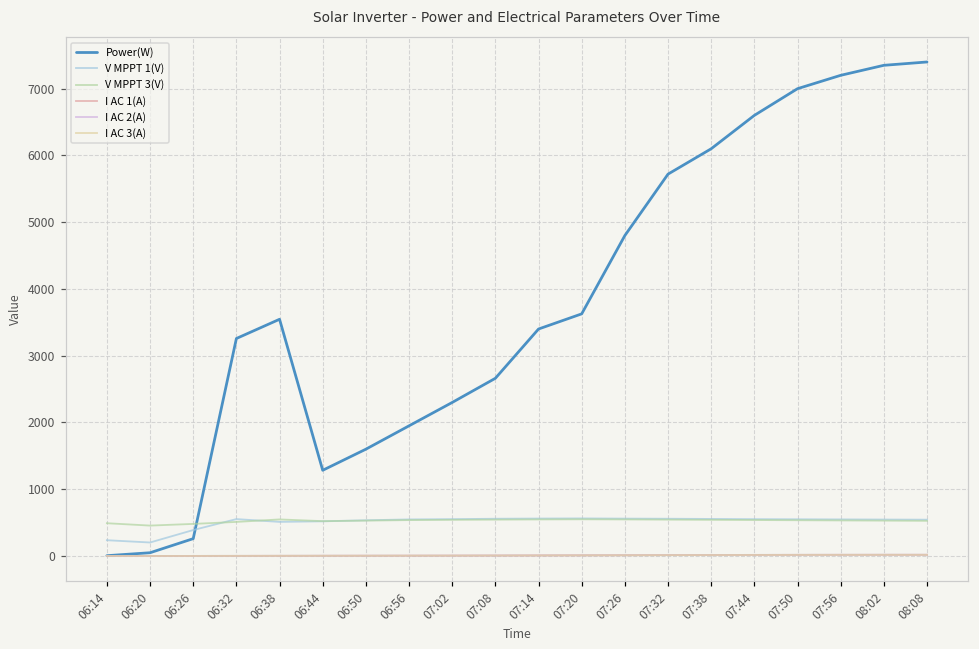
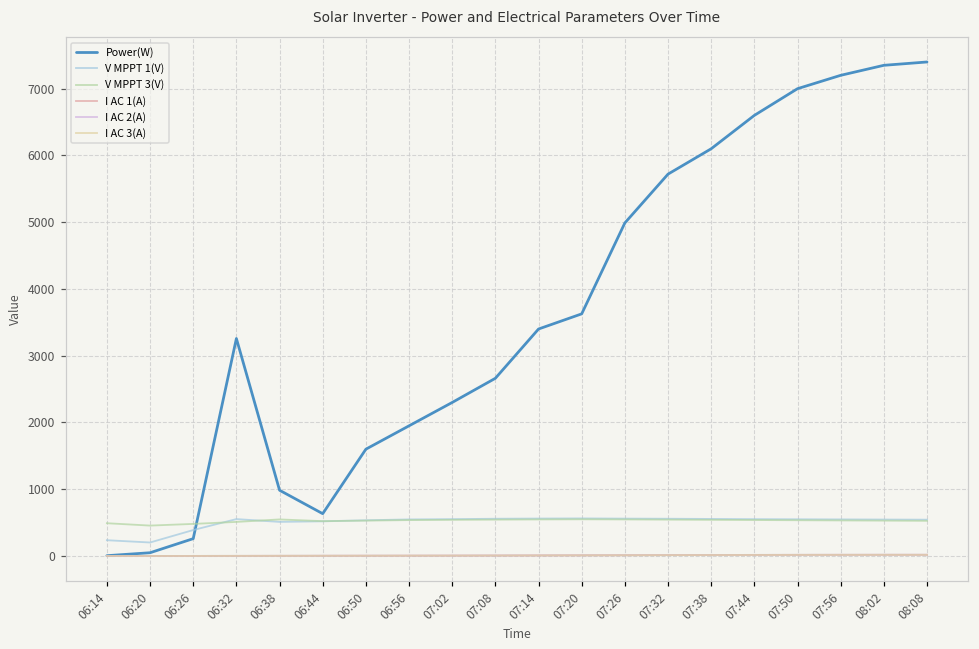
Power(W), 06:38: 3500 -> 1000
Power(W), 06:44: 1300 -> 600
Power(W), 07:26: 4800 -> 5000
